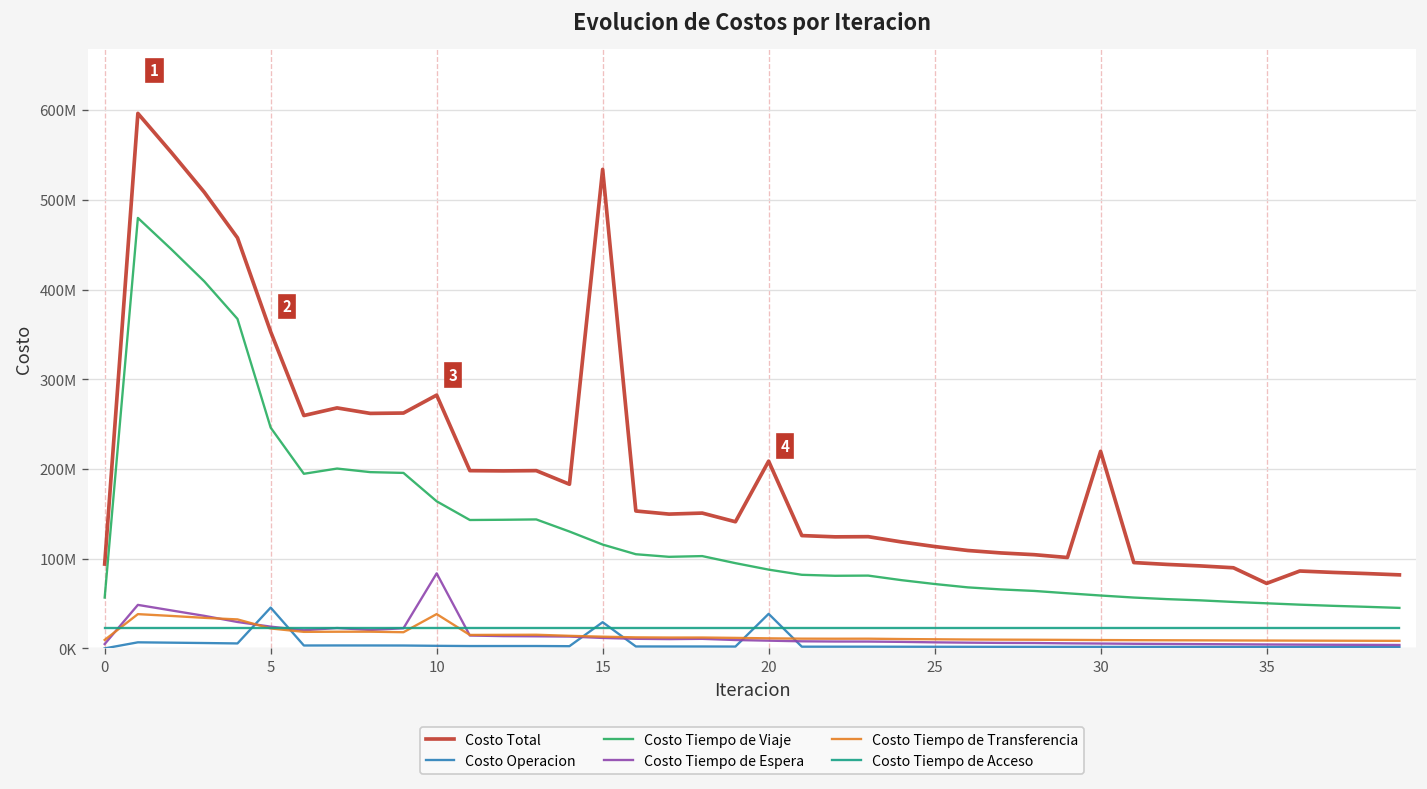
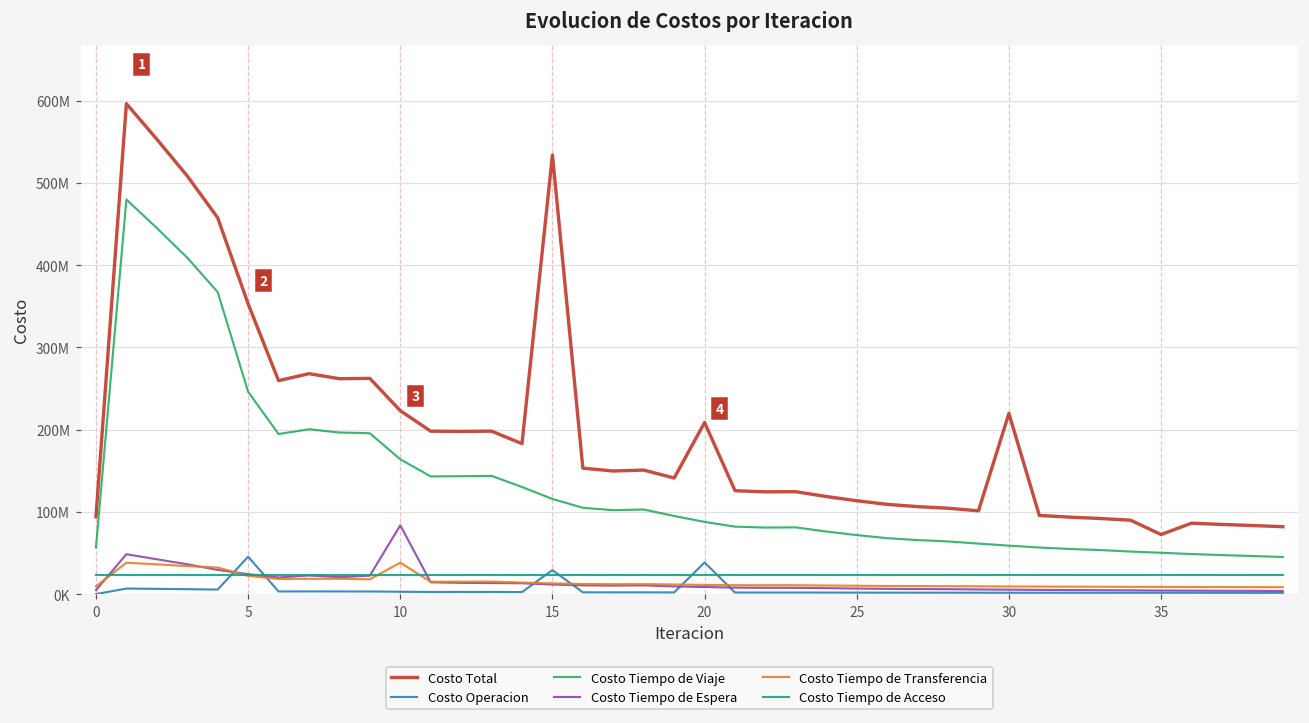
Costo Total, 10: 280000000 -> 220000000
